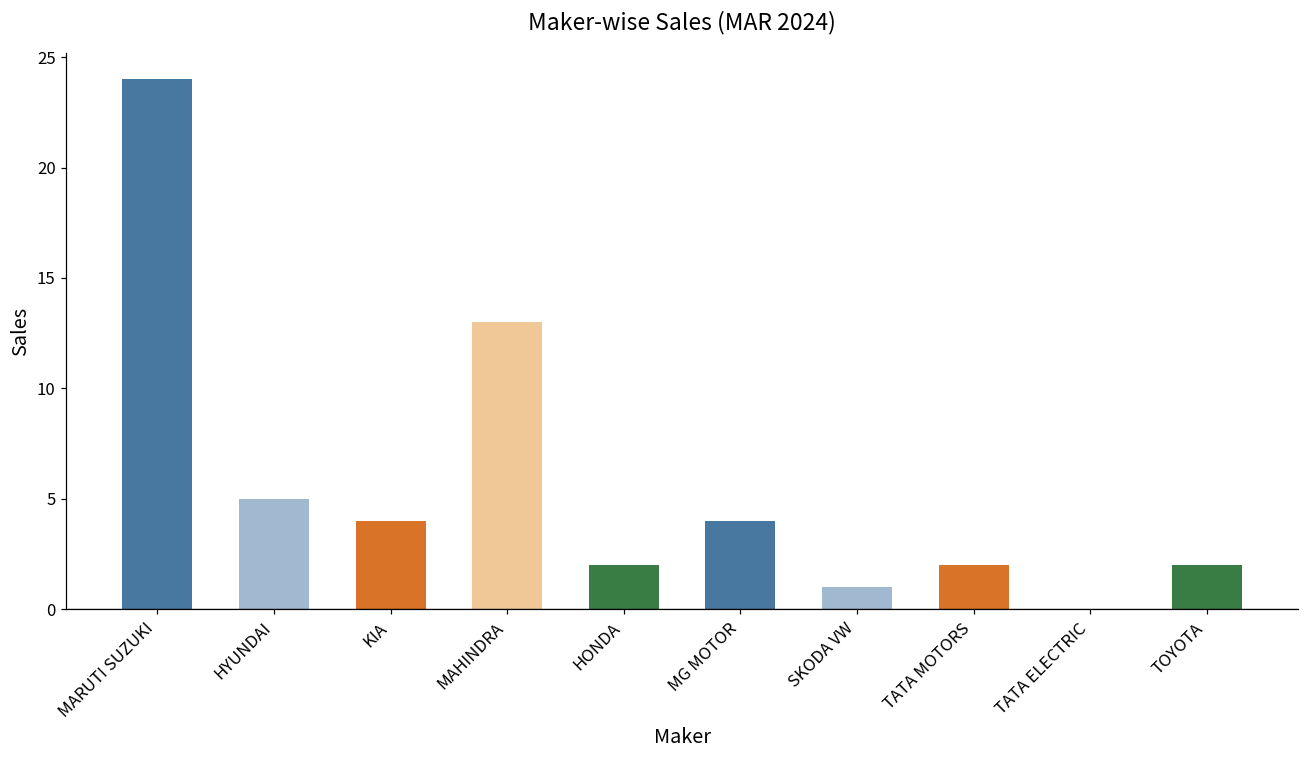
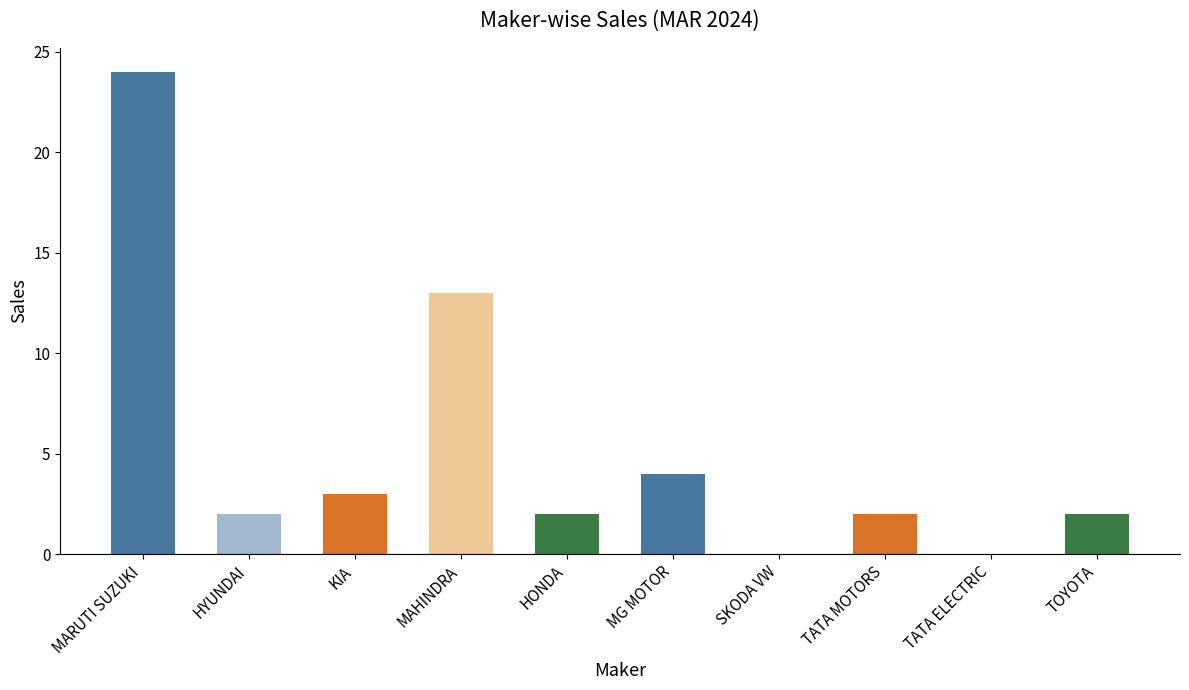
HYUNDAI: 5 -> 2
KIA: 4 -> 3
SKODA VW: 1 -> 0
